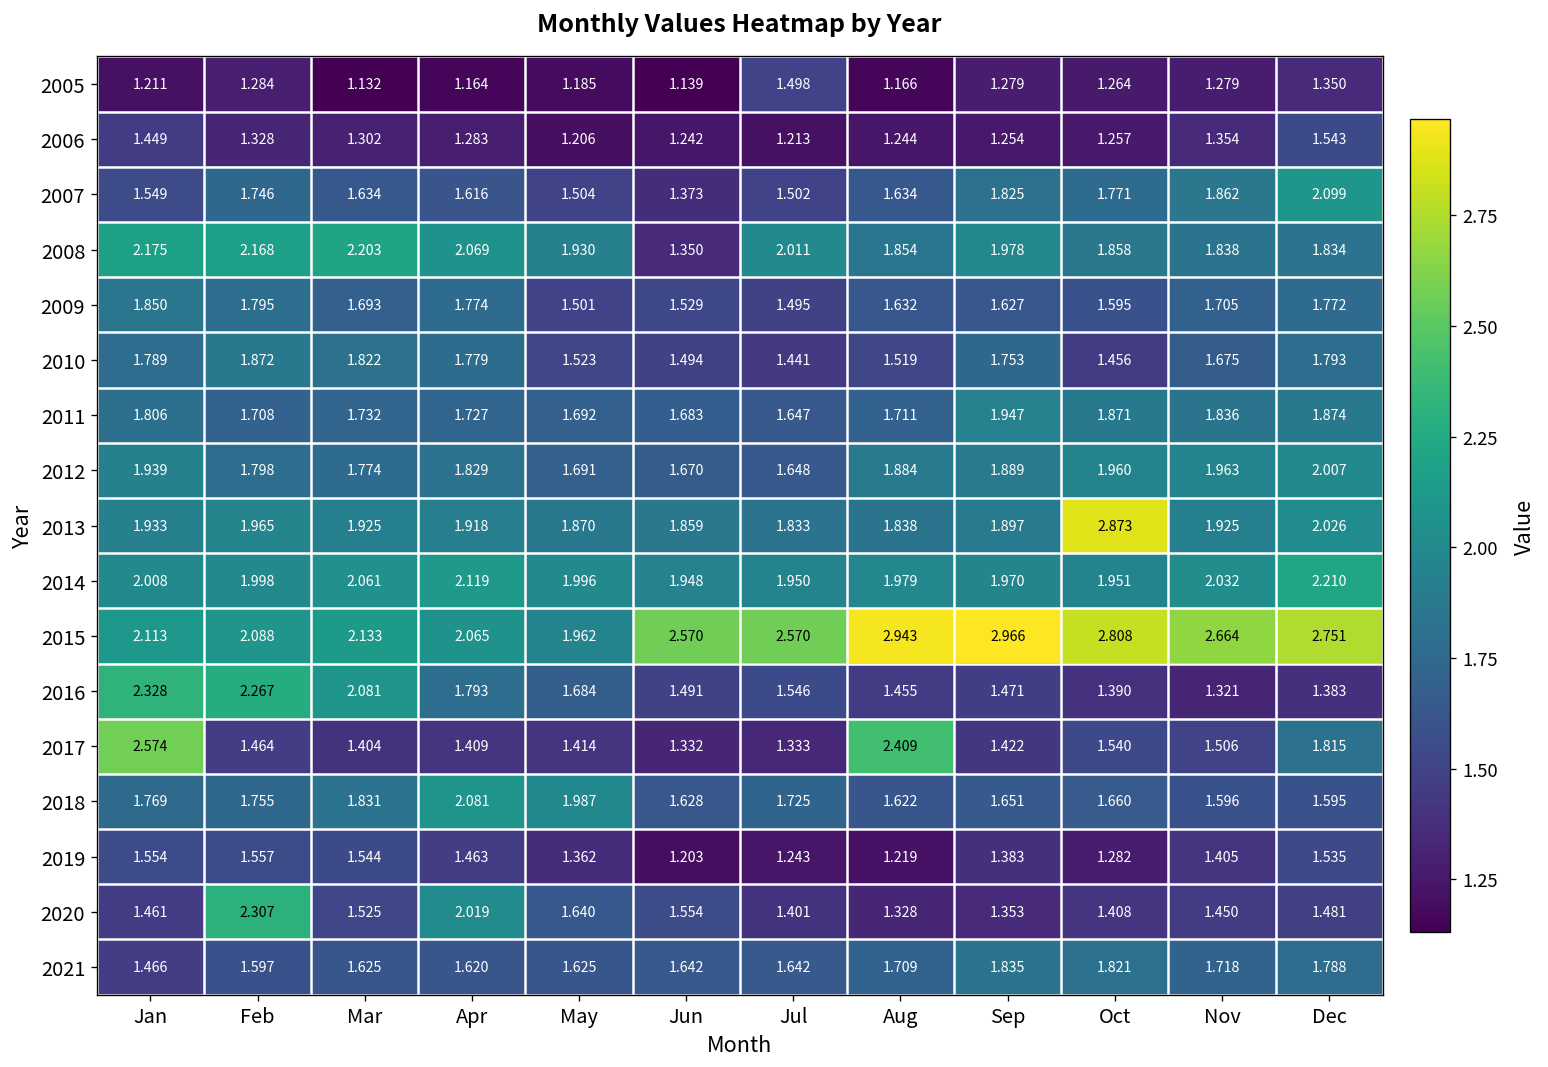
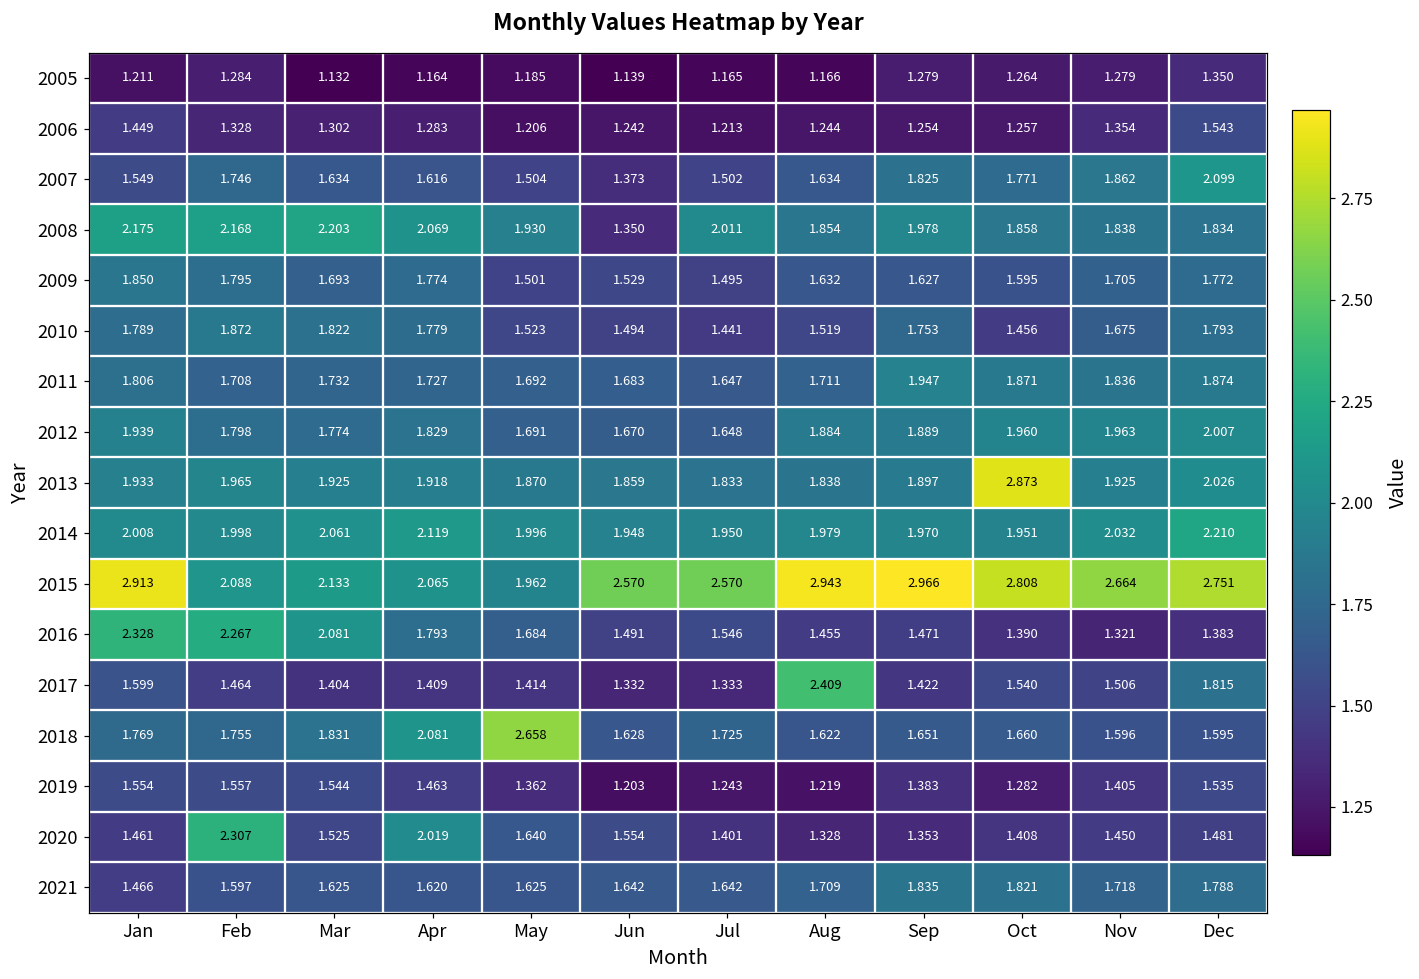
2005, Jul: 1.498 -> 1.165
2015, Jan: 2.113 -> 2.913
2017, Jan: 2.574 -> 1.599
2018, May: 1.987 -> 2.658
